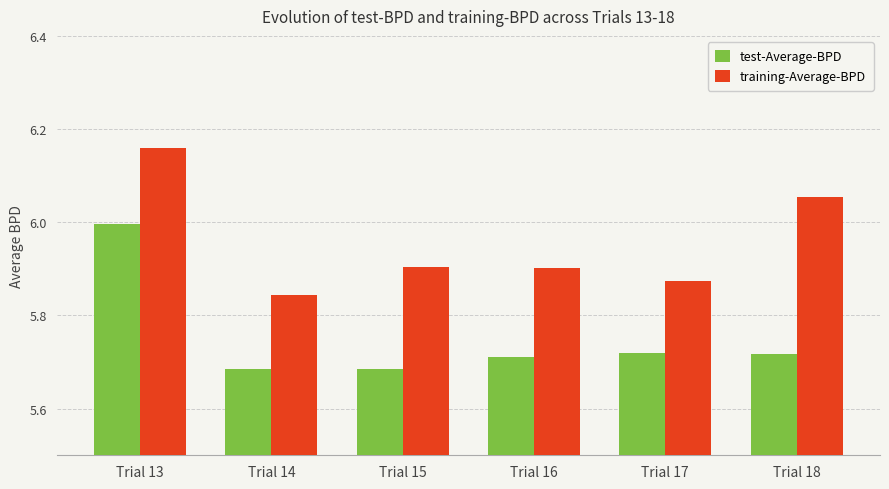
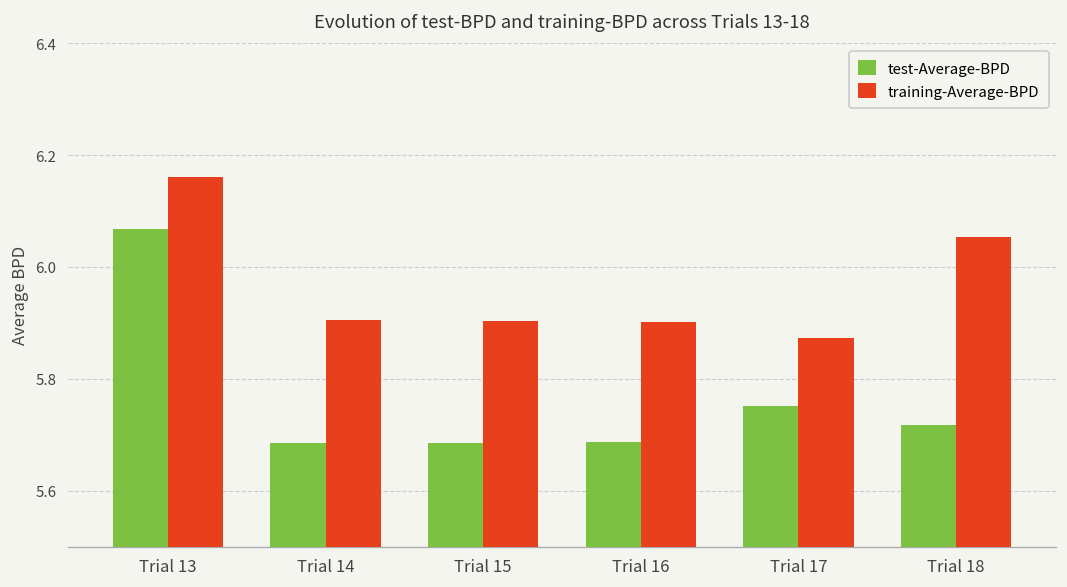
test-Average-BPD, Trial 13: 6.00 -> 6.07
training-Average-BPD, Trial 14: 5.84 -> 5.91
test-Average-BPD, Trial 16: 5.71 -> 5.69
test-Average-BPD, Trial 17: 5.72 -> 5.75
